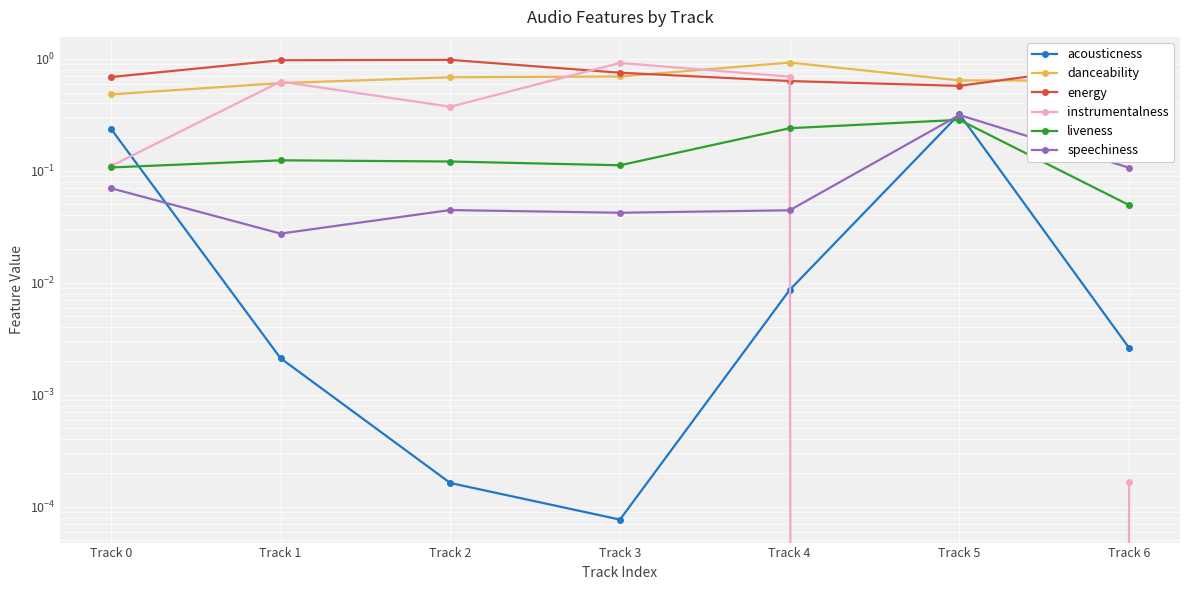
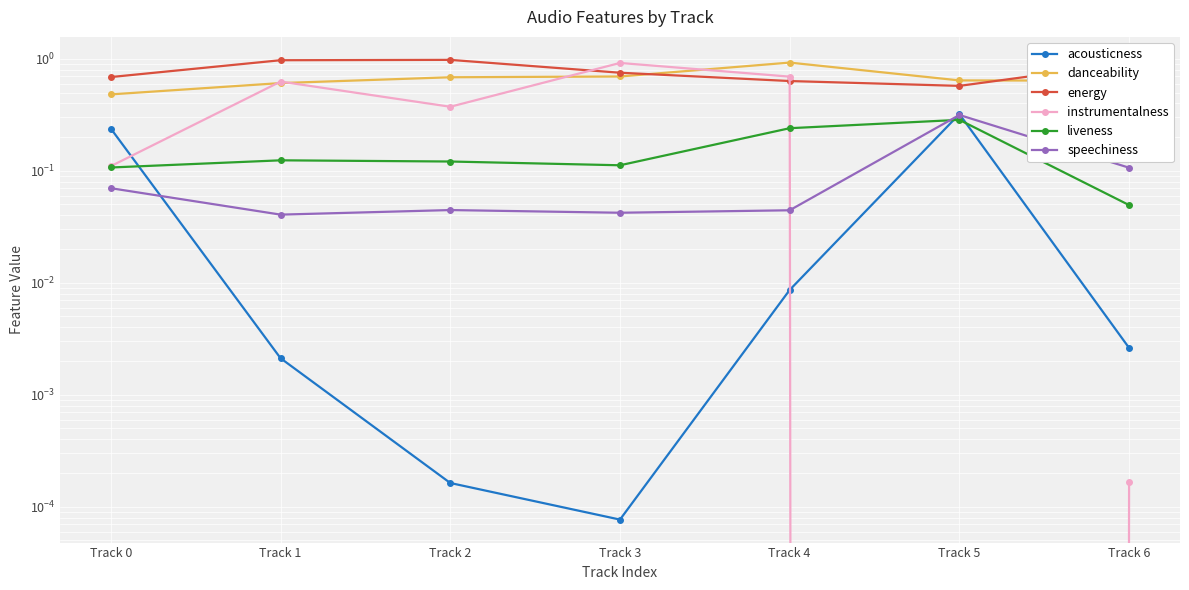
speechiness, Track 1: 0.028 -> 0.041
